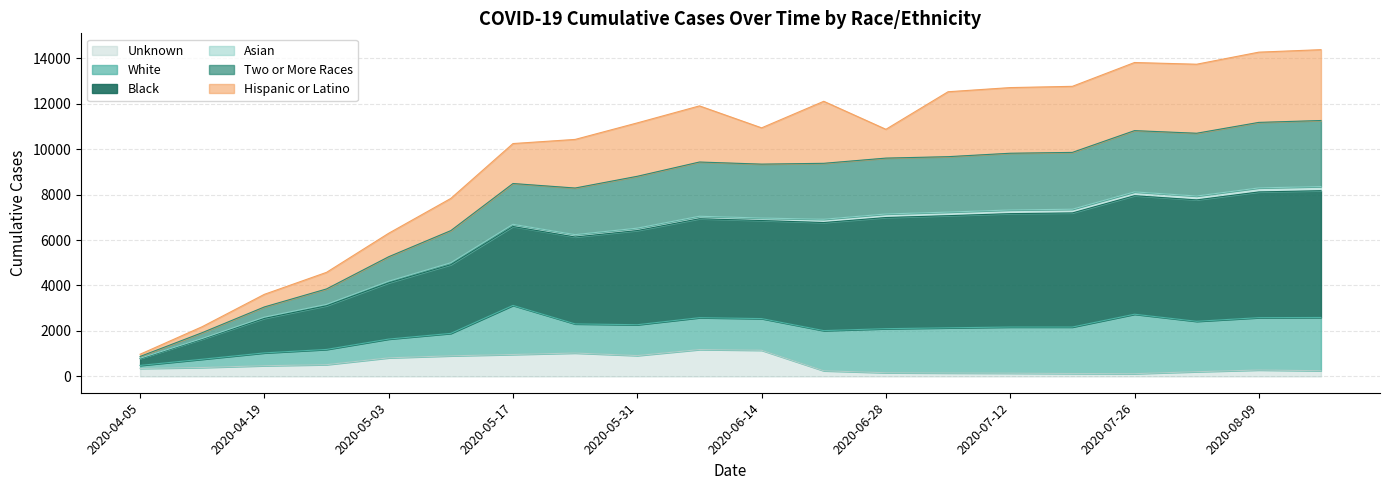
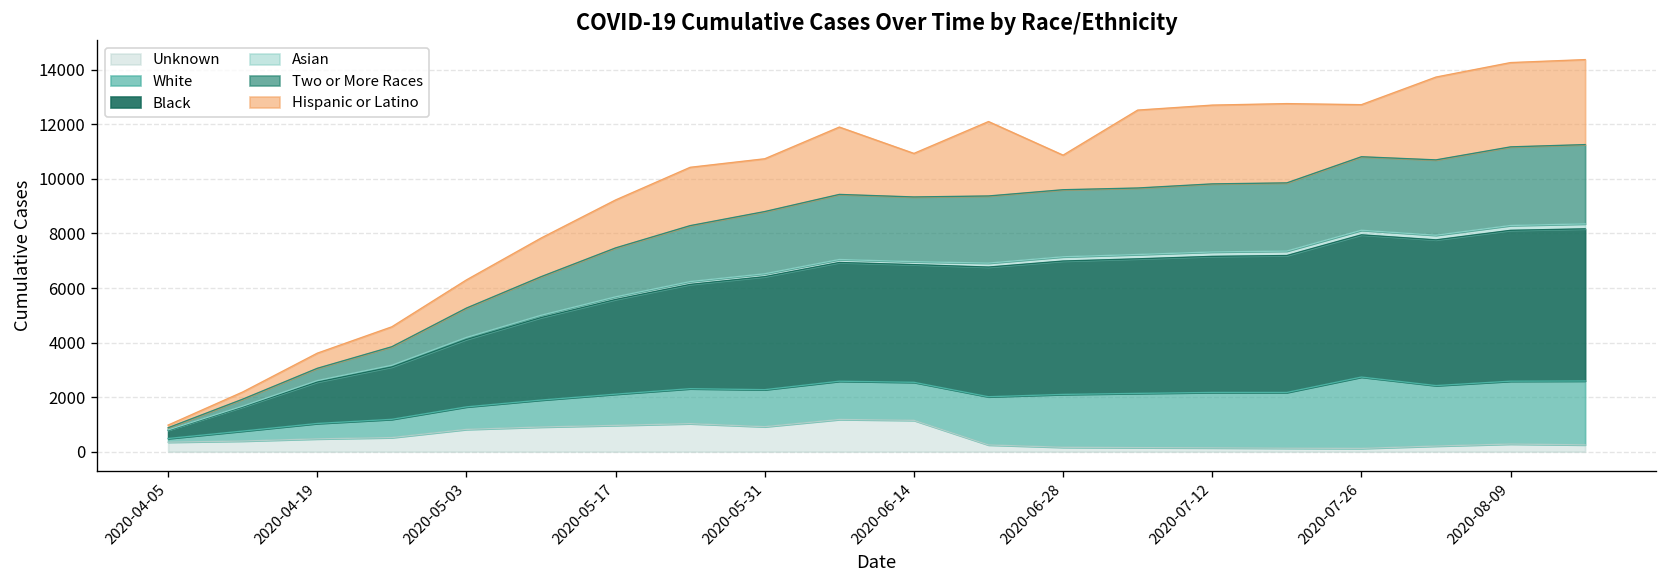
White, 2020-05-17: 2200 -> 1100
Hispanic or Latino, 2020-05-31: 2300 -> 1900
Hispanic or Latino, 2020-07-26: 3000 -> 1900
